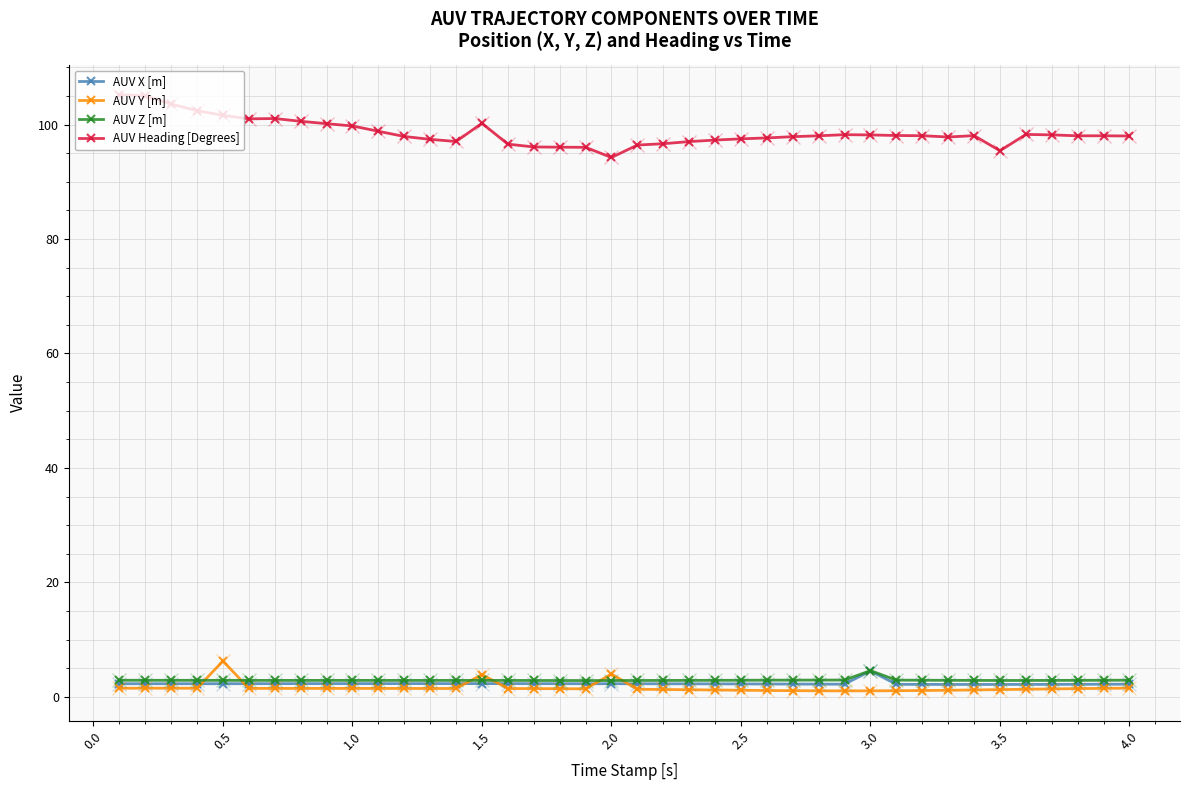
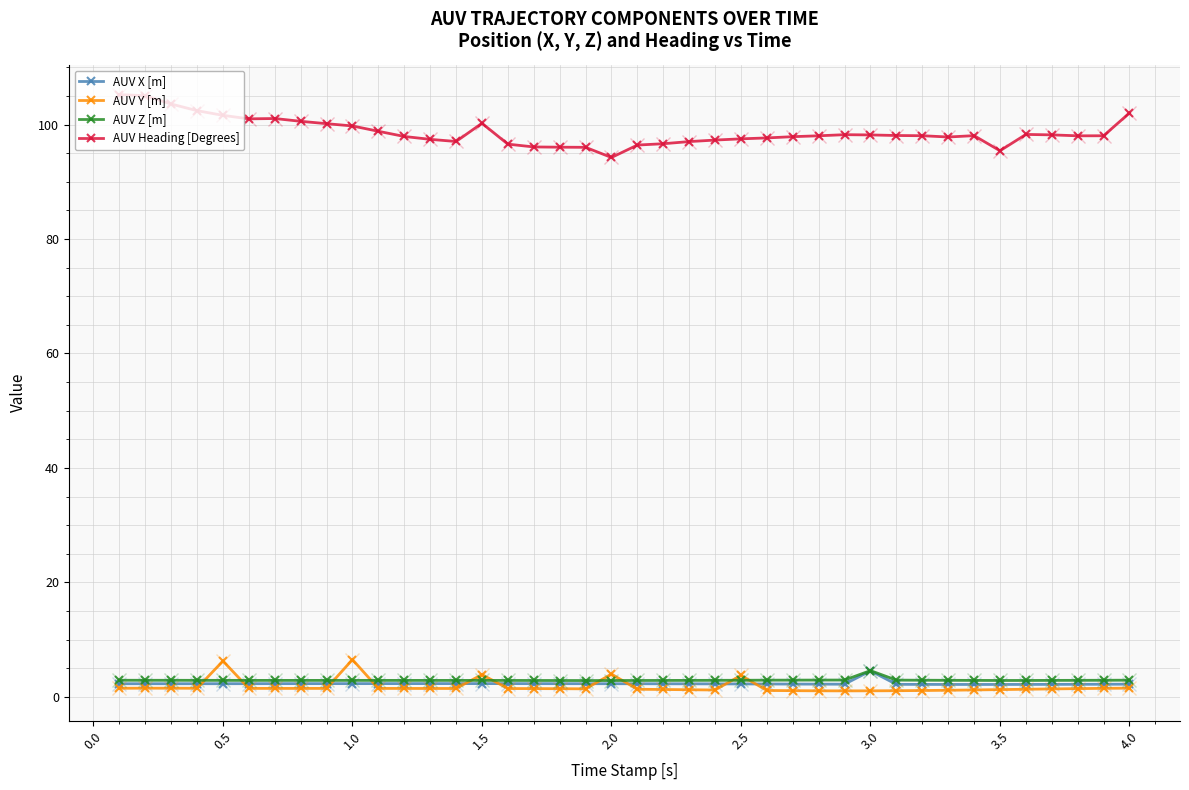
AUV Y [m], 1.0: 1 -> 7
AUV Y [m], 2.5: 1 -> 4
AUV Heading [Degrees], 4.0: 98 -> 102
